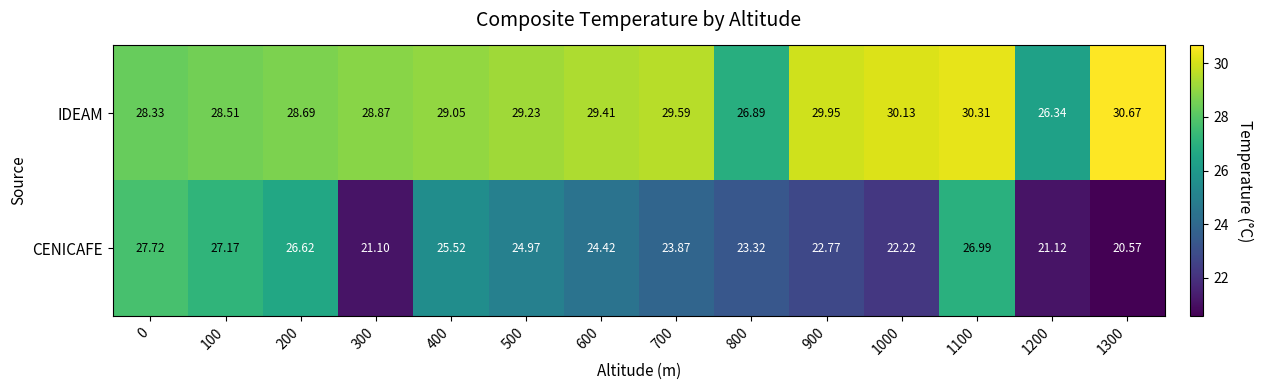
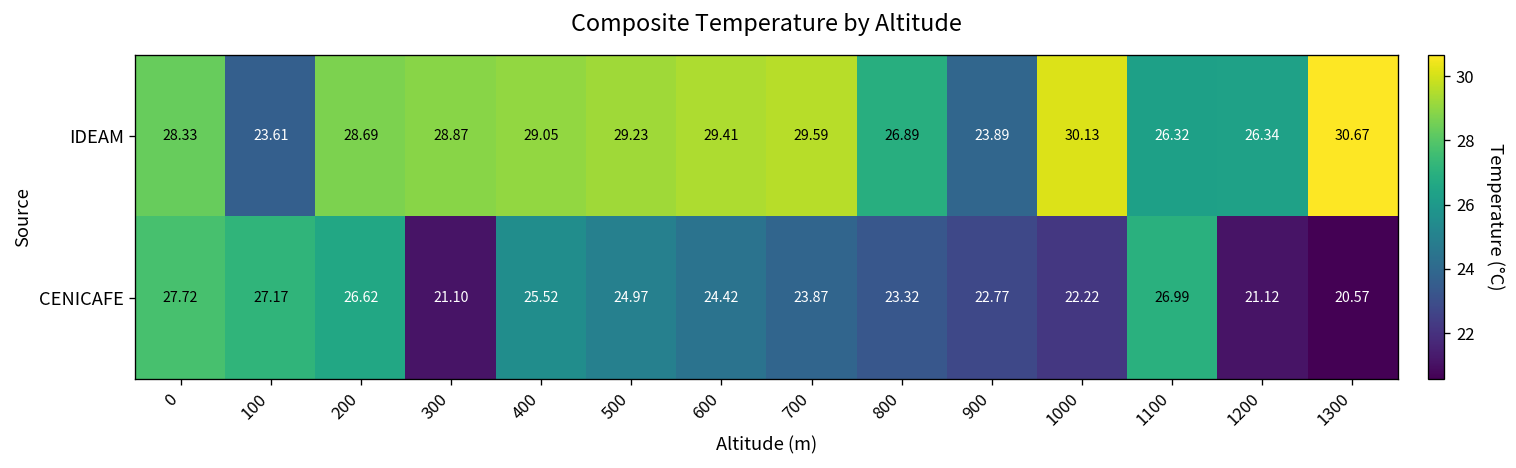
IDEAM, 100: 28.51 -> 23.61
IDEAM, 900: 29.95 -> 23.89
IDEAM, 1100: 30.31 -> 26.32
